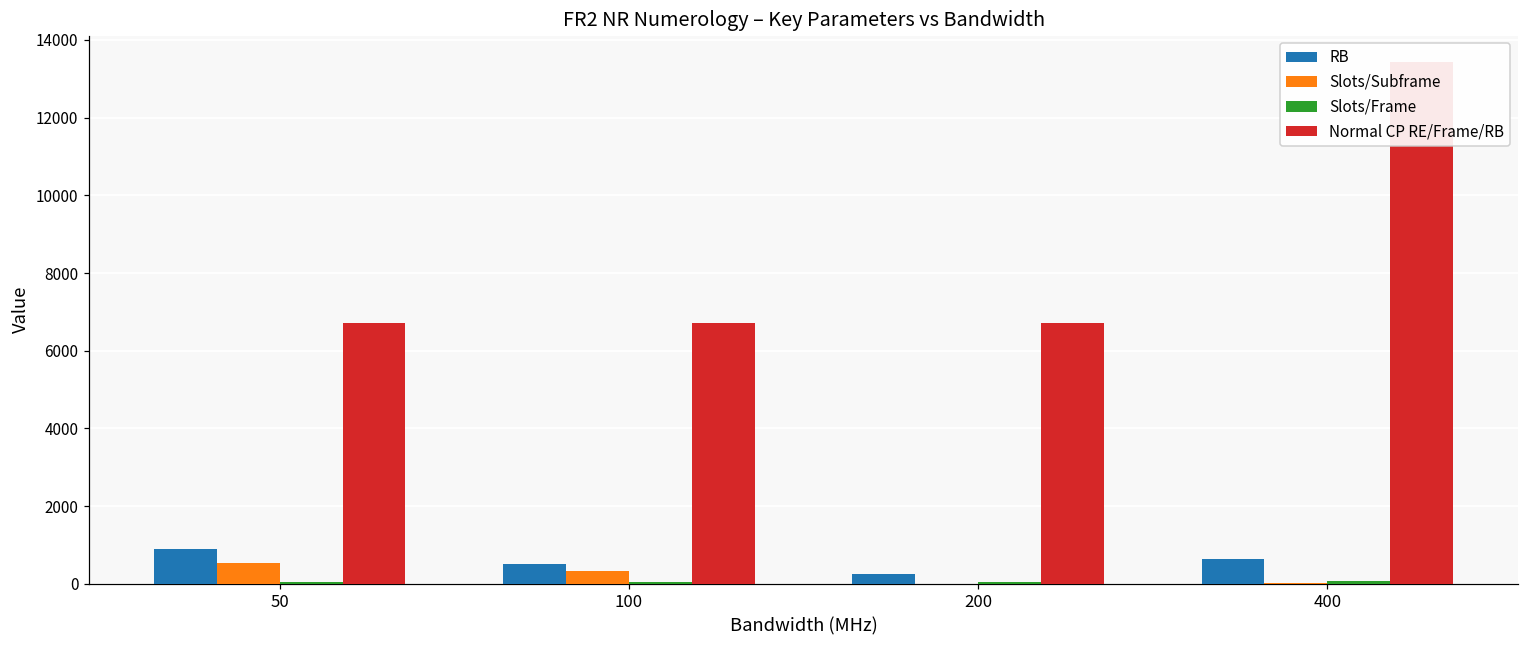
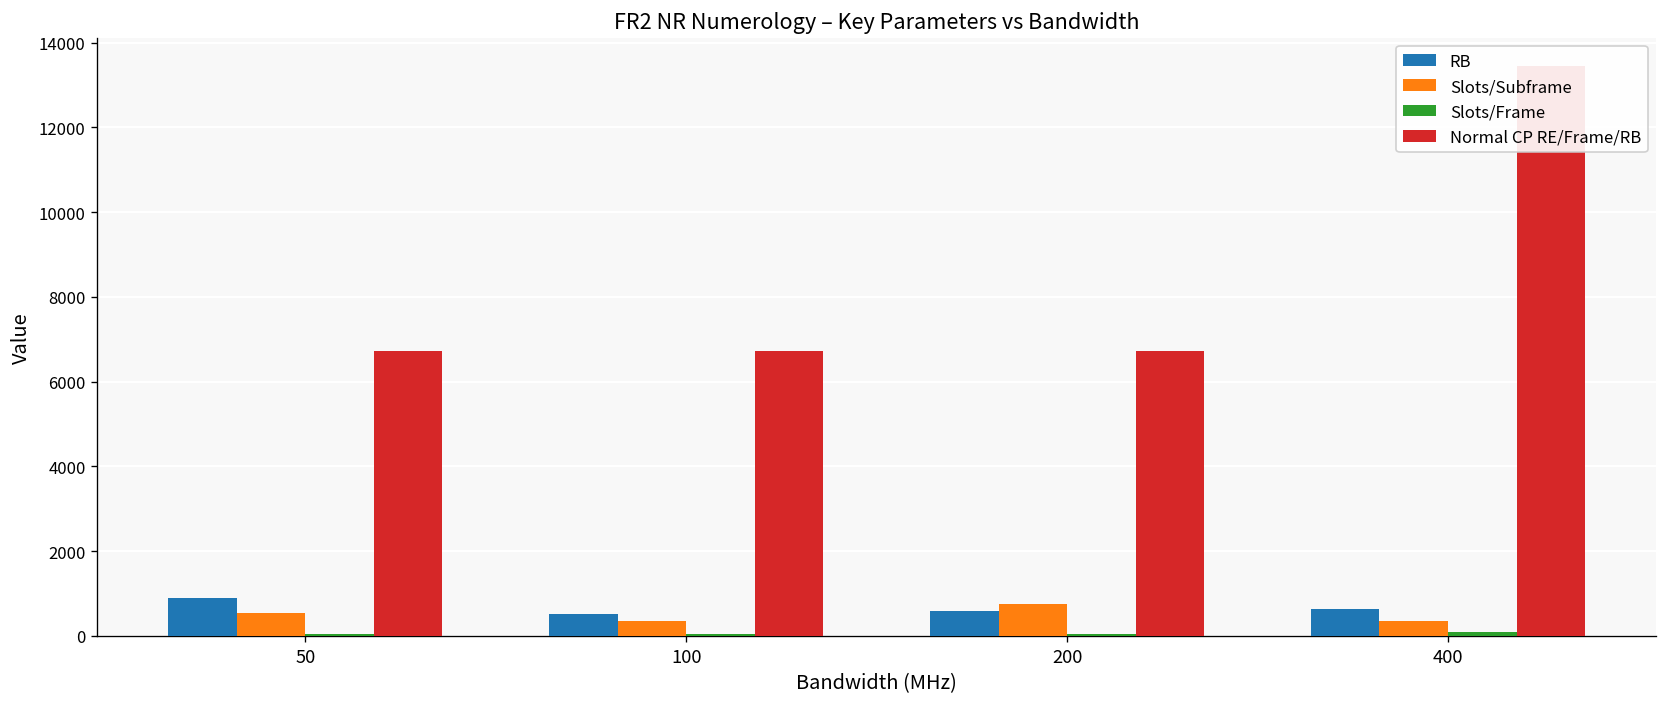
RB, 200: 300 -> 600
Slots/Subframe, 200: 0 -> 700
Slots/Subframe, 400: 0 -> 400
